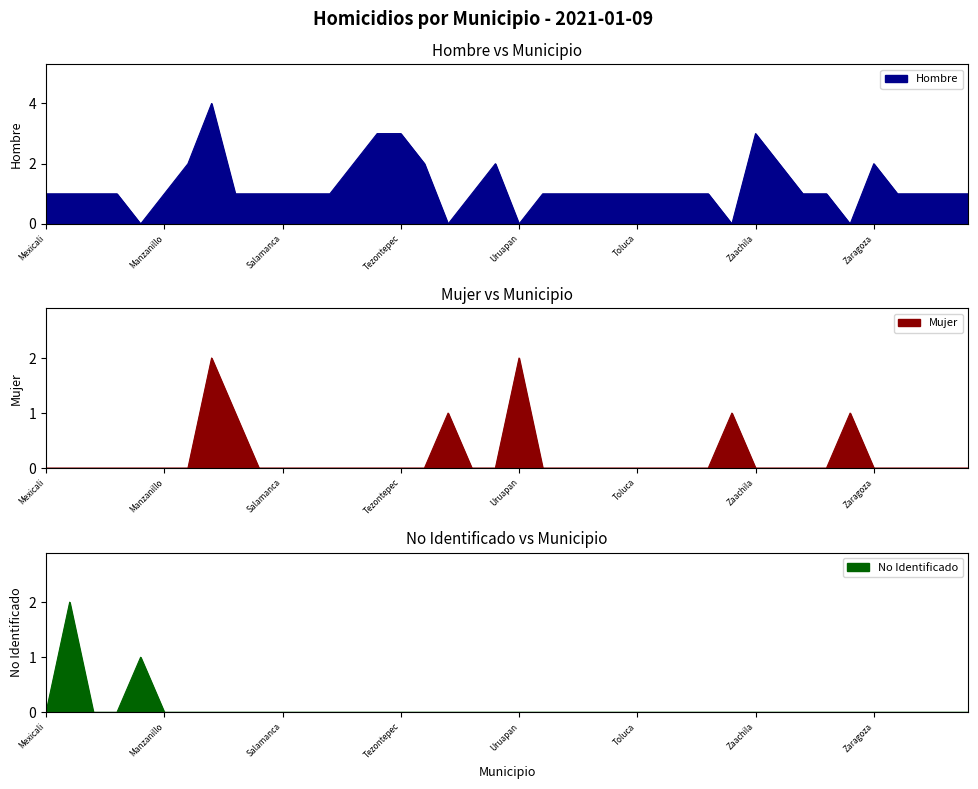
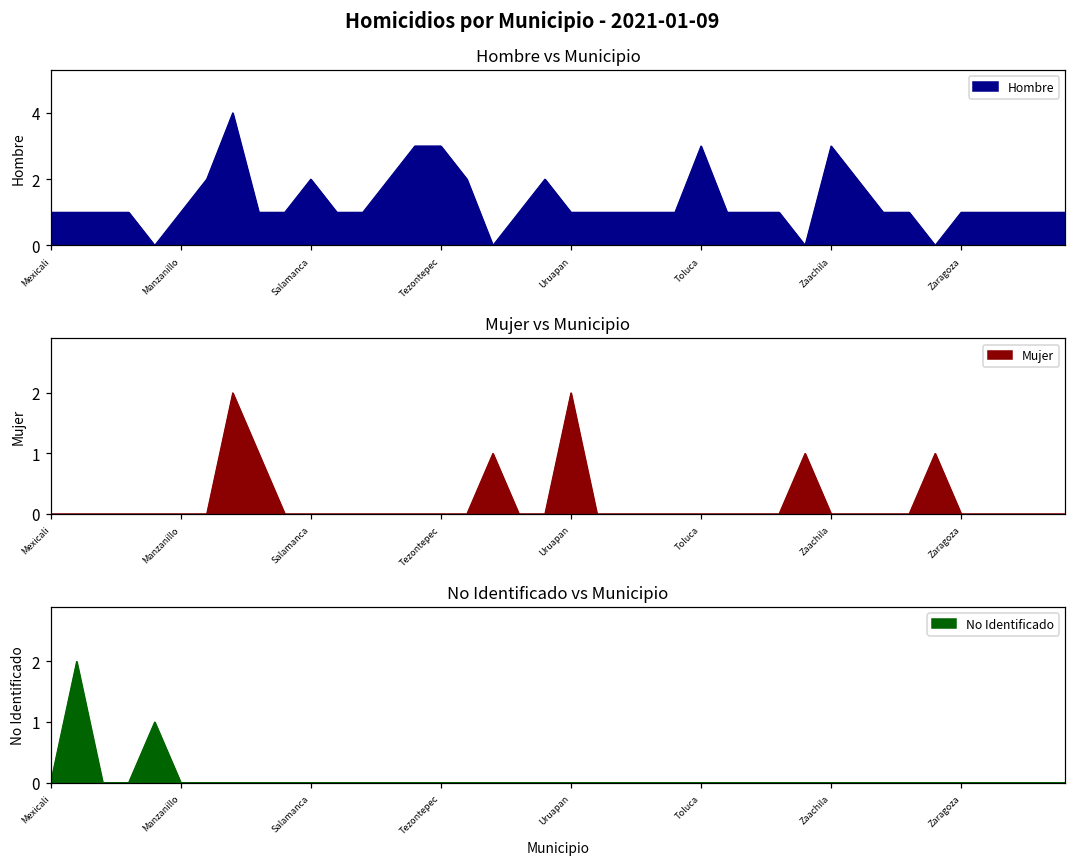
Hombre vs Municipio, Salamanca: 1 -> 2
Hombre vs Municipio, Uruapan: 0 -> 1
Hombre vs Municipio, Toluca: 1 -> 3
Hombre vs Municipio, Zaragoza: 2 -> 1
